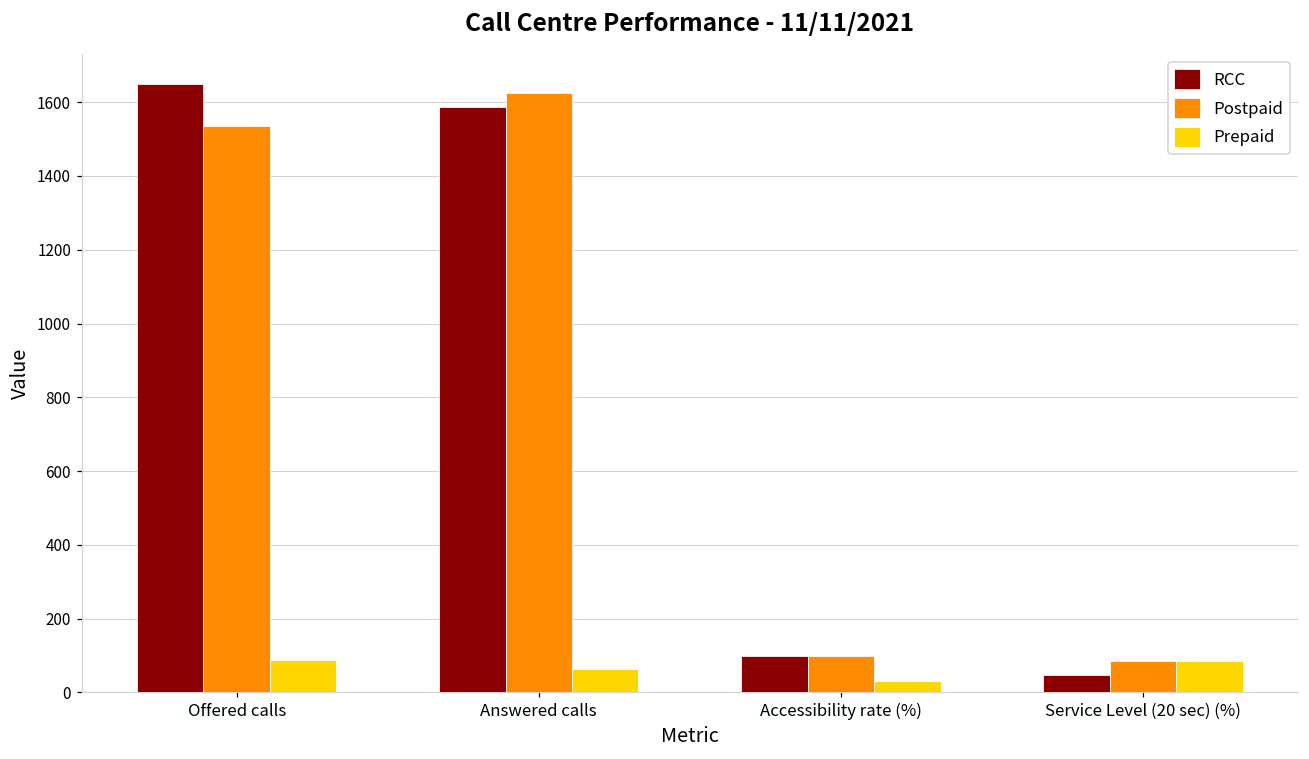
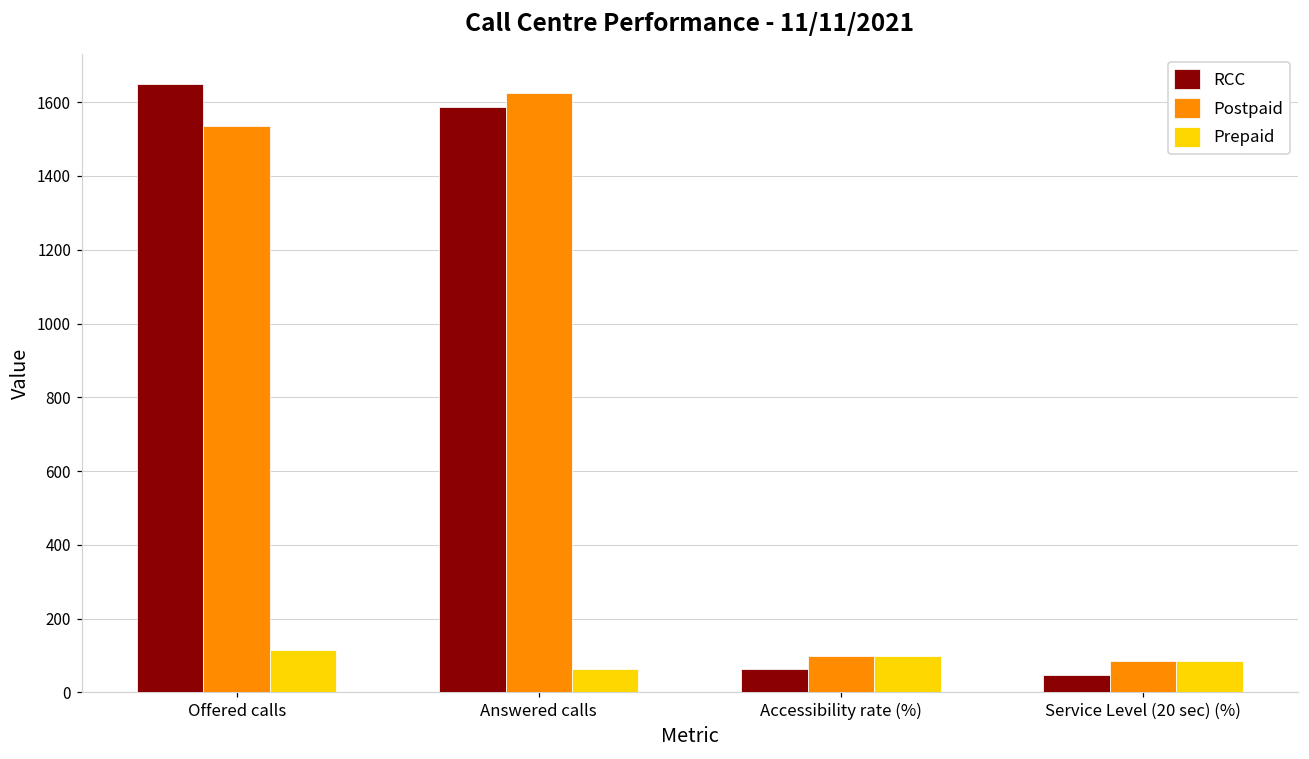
Prepaid, Offered calls: 90 -> 110
RCC, Accessibility rate (%): 100 -> 60
Prepaid, Accessibility rate (%): 30 -> 100
